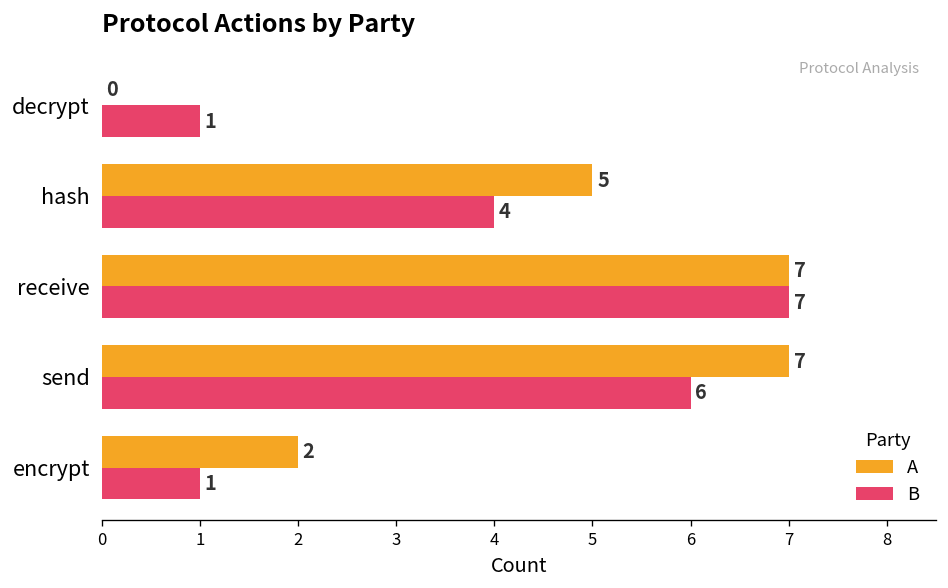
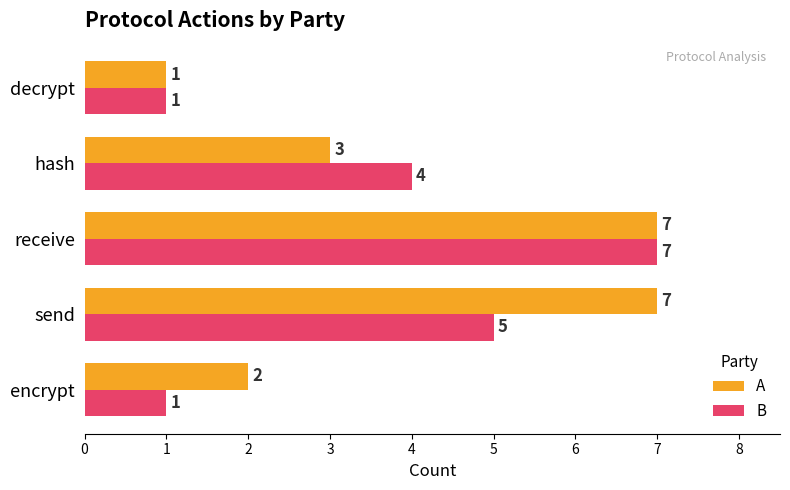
A, decrypt: 0 -> 1
A, hash: 5 -> 3
B, send: 6 -> 5
